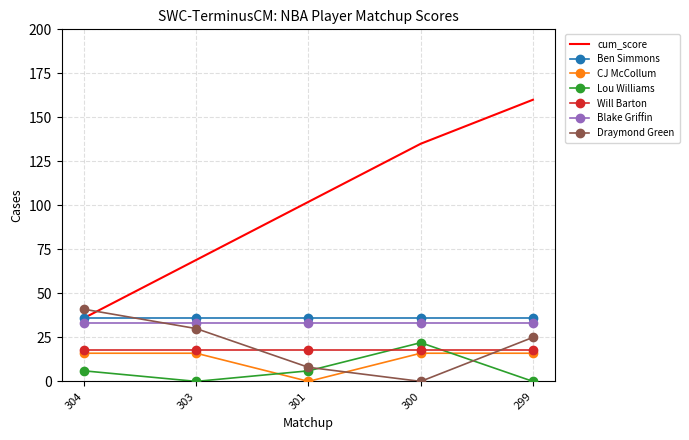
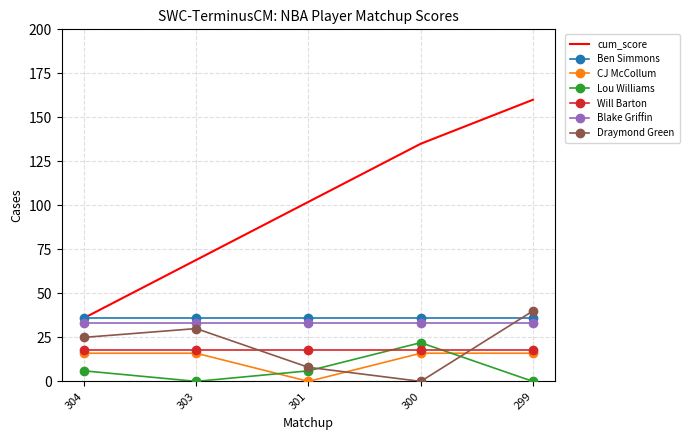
Draymond Green, 304: 41 -> 25
Draymond Green, 299: 25 -> 40
